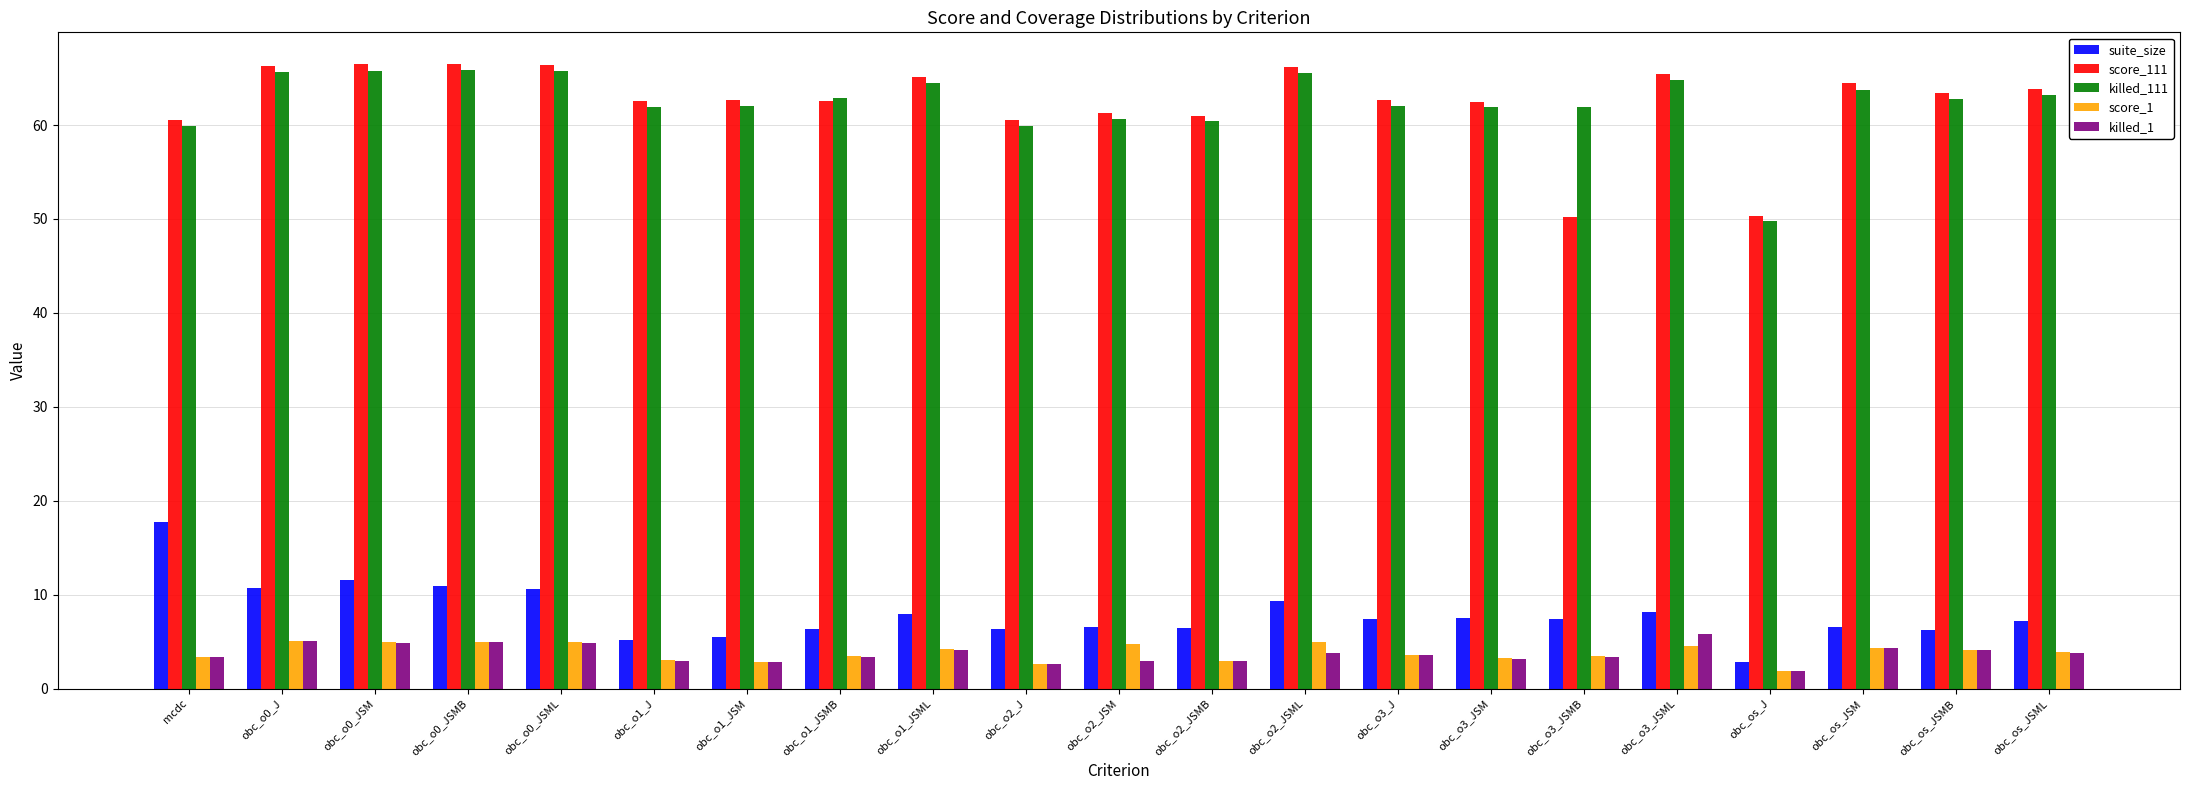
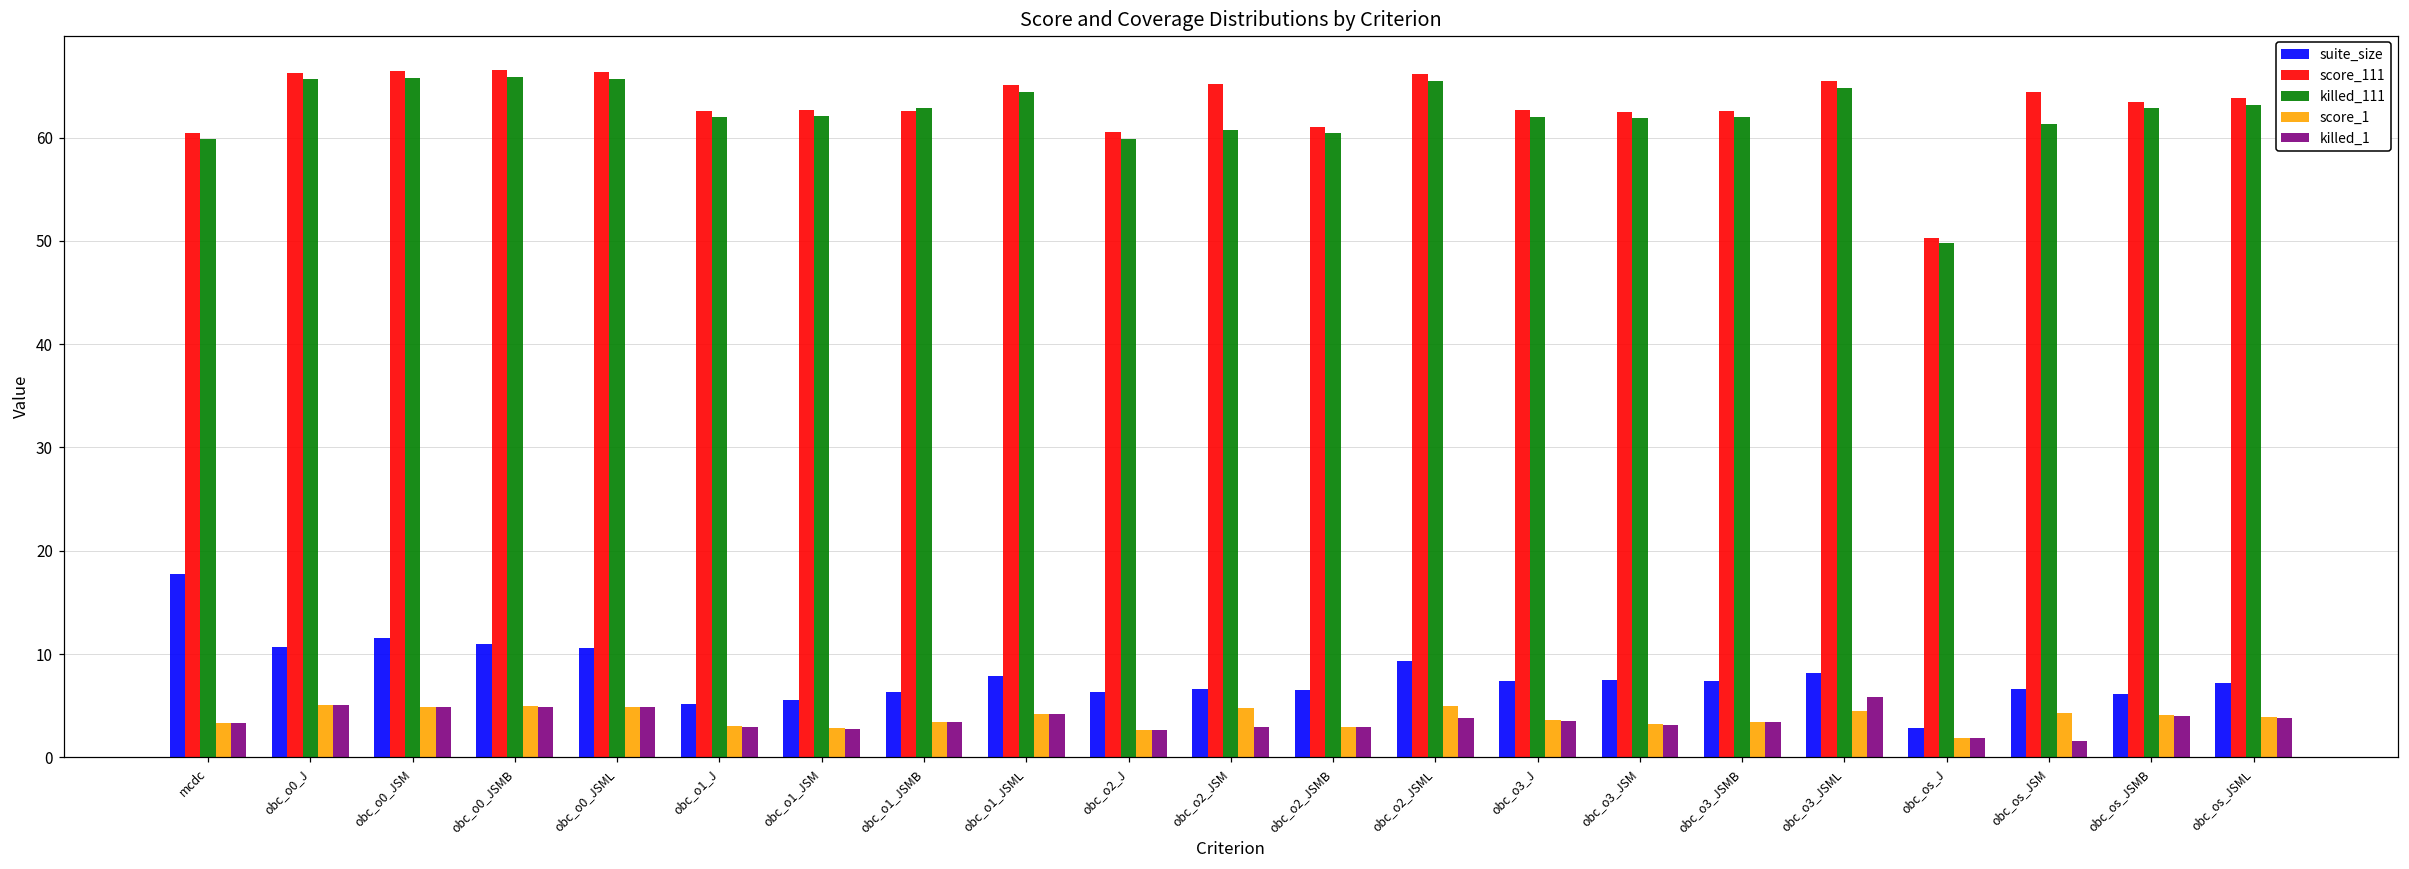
score_111, obc_o2_JSM: 61 -> 65
score_111, obc_o3_JSMB: 50 -> 63
killed_111, obc_os_JSM: 64 -> 61
killed_1, obc_os_JSM: 4 -> 2
